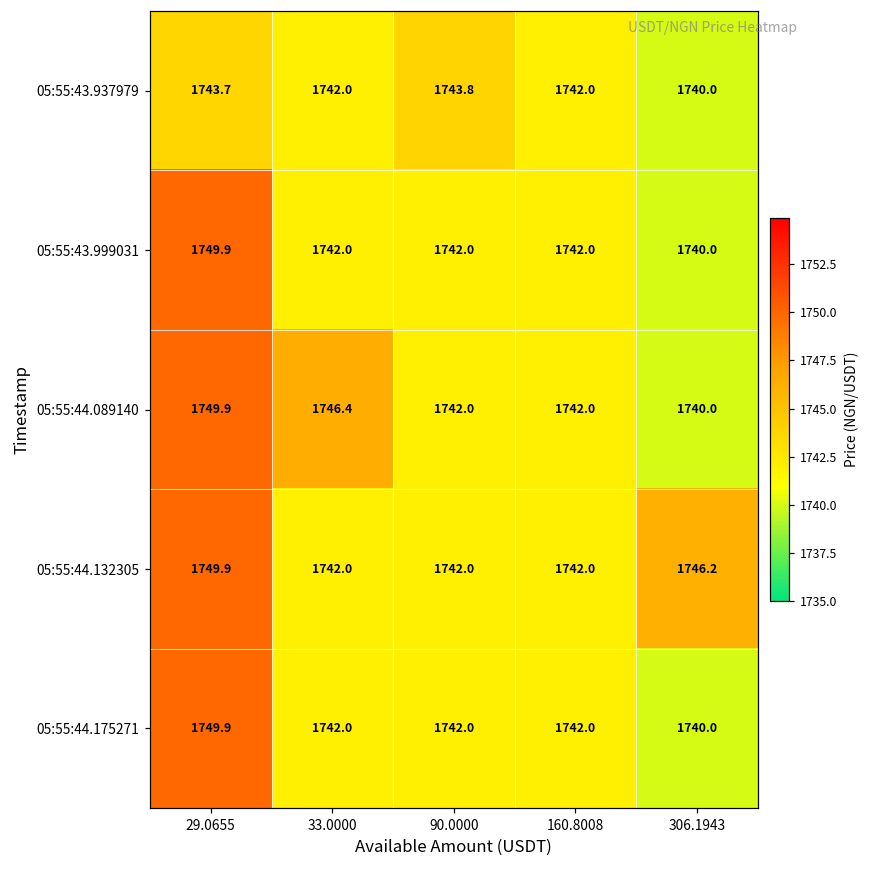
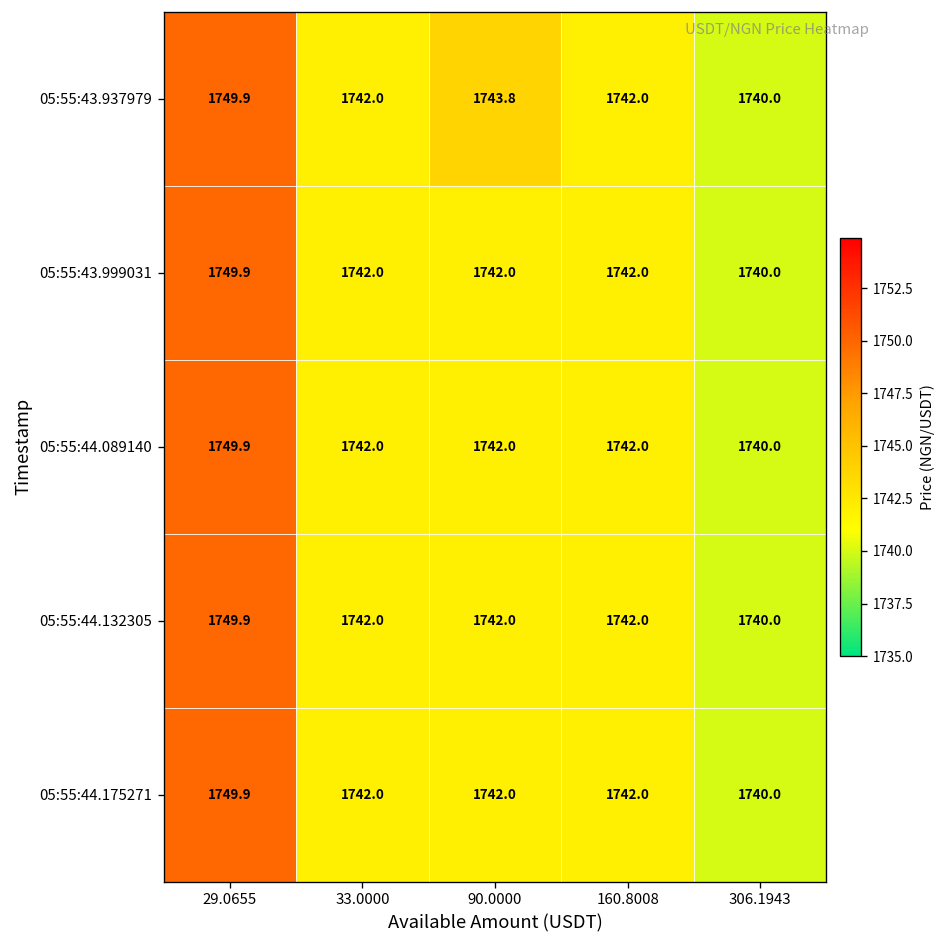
05:55:43.937979, 29.0655: 1743.7 -> 1749.9
05:55:44.089140, 33.0000: 1746.4 -> 1742.0
05:55:44.132305, 306.1943: 1746.2 -> 1740.0
